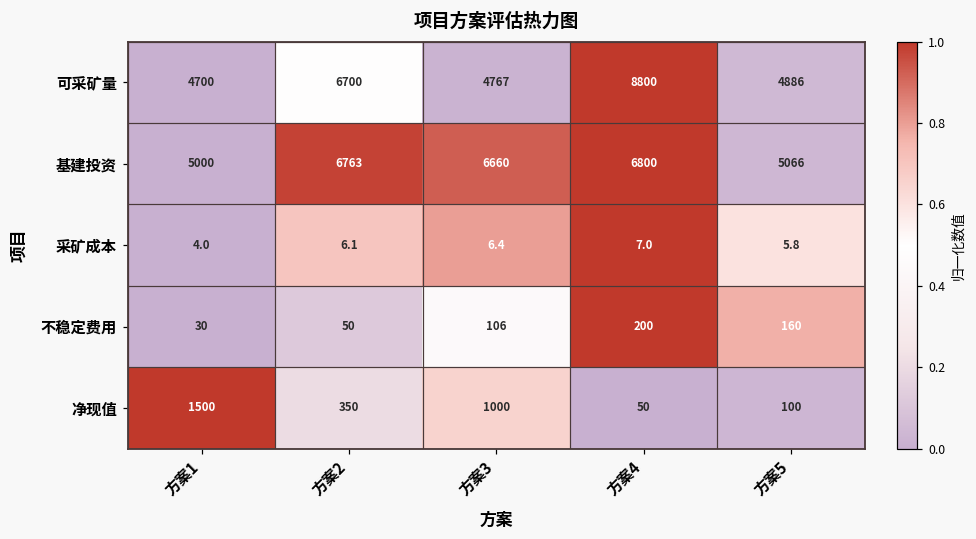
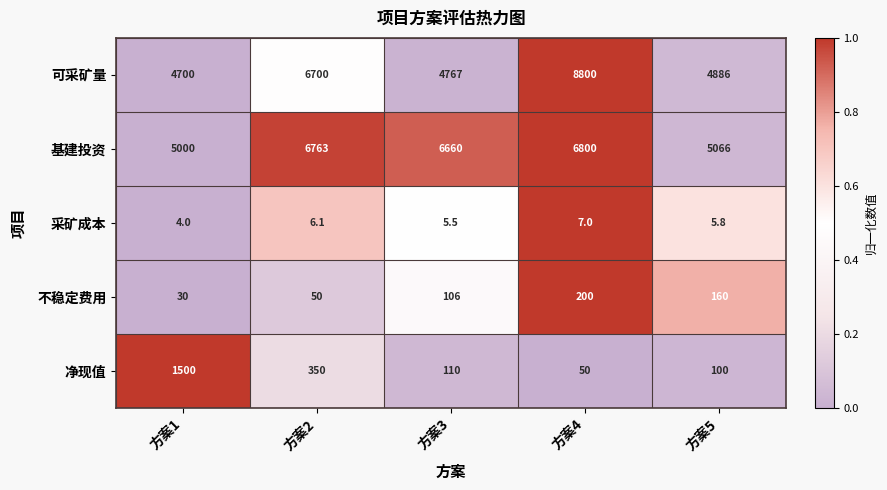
采矿成本, 方案3: 6.4 -> 5.5
净现值, 方案3: 1000 -> 110
